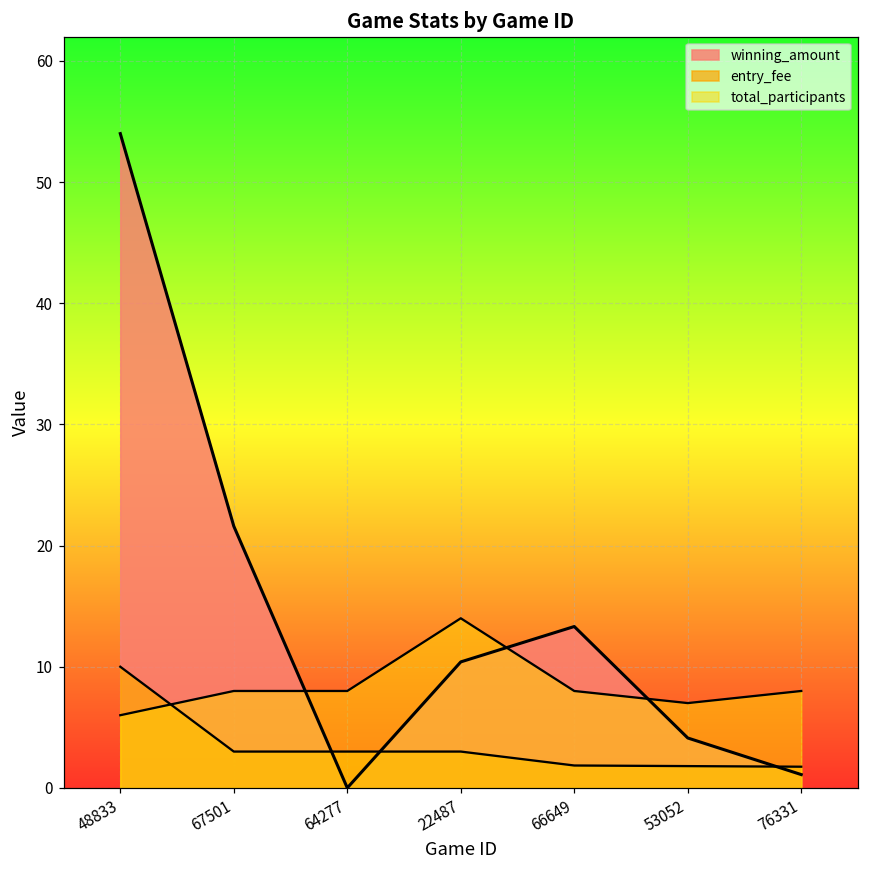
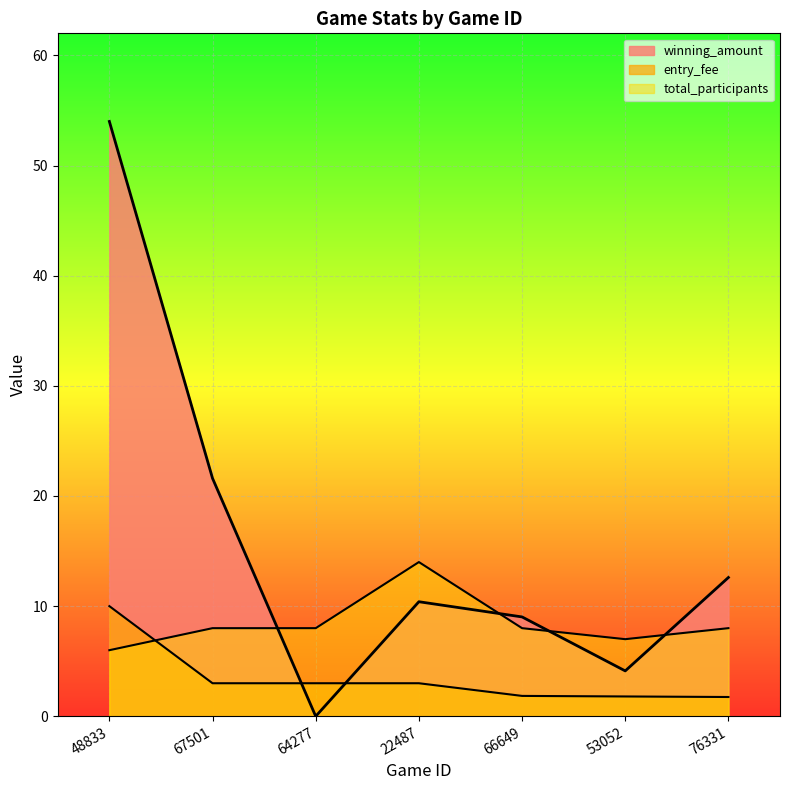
winning_amount, 66649: 13.3 -> 9.0
winning_amount, 76331: 1.1 -> 12.6
